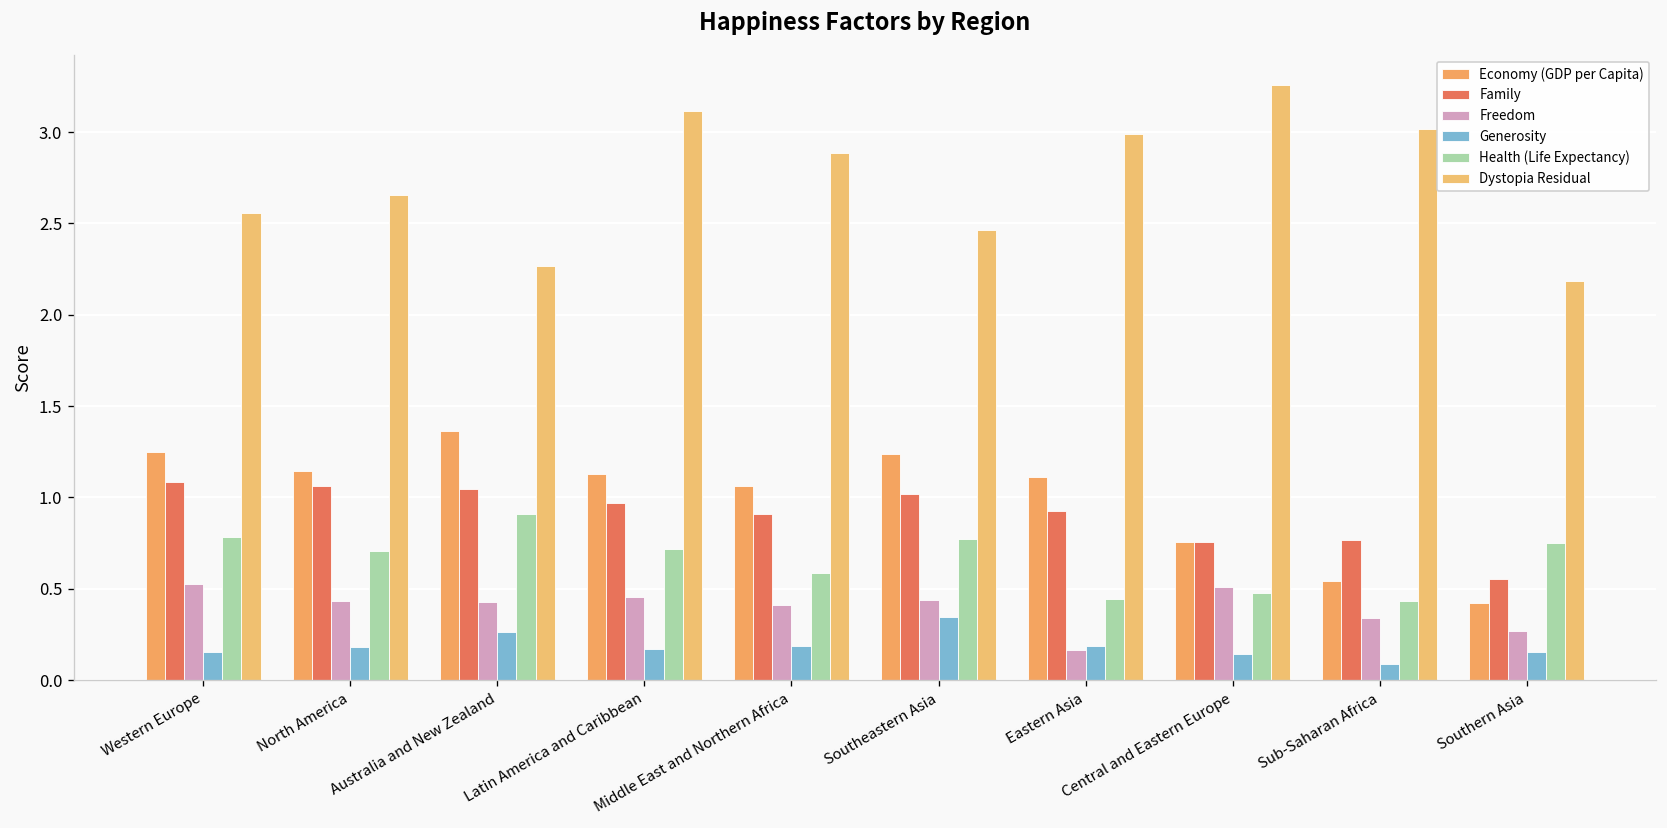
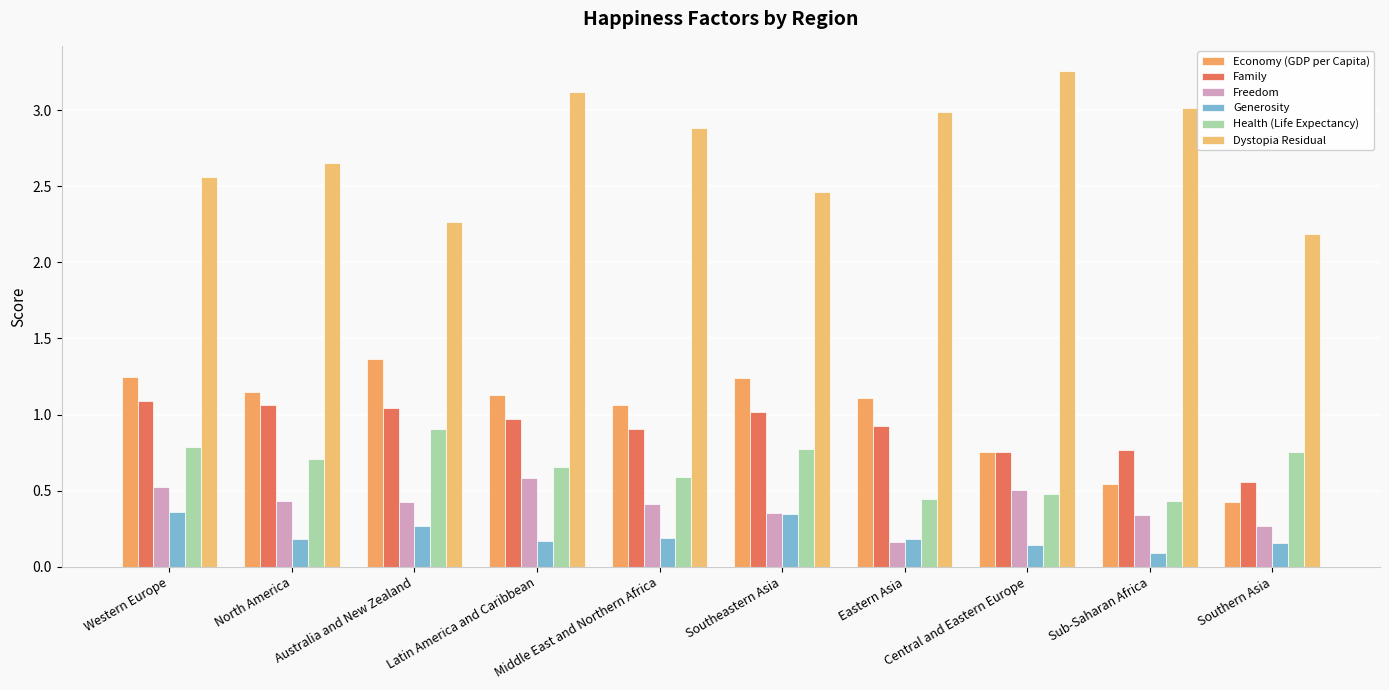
Generosity, Western Europe: 0.16 -> 0.36
Freedom, Latin America and Caribbean: 0.46 -> 0.58
Health (Life Expectancy), Latin America and Caribbean: 0.72 -> 0.66
Freedom, Southeastern Asia: 0.44 -> 0.35
